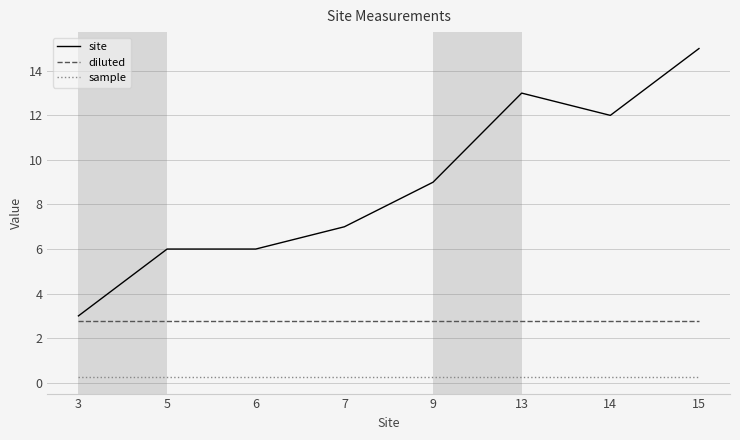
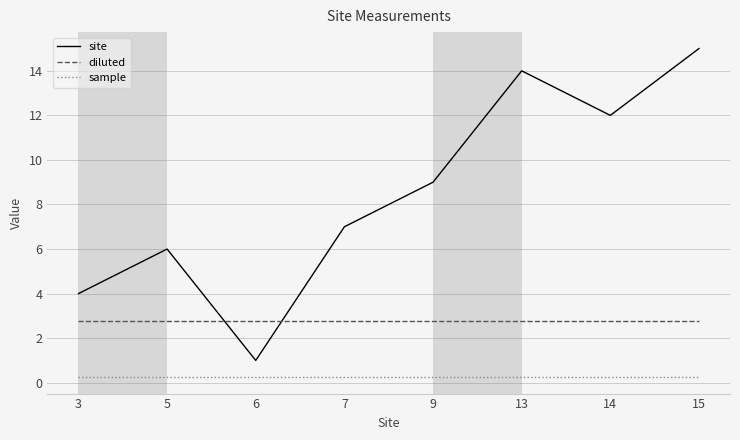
site, 3: 3 -> 4
site, 6: 6 -> 1
site, 13: 13 -> 14
